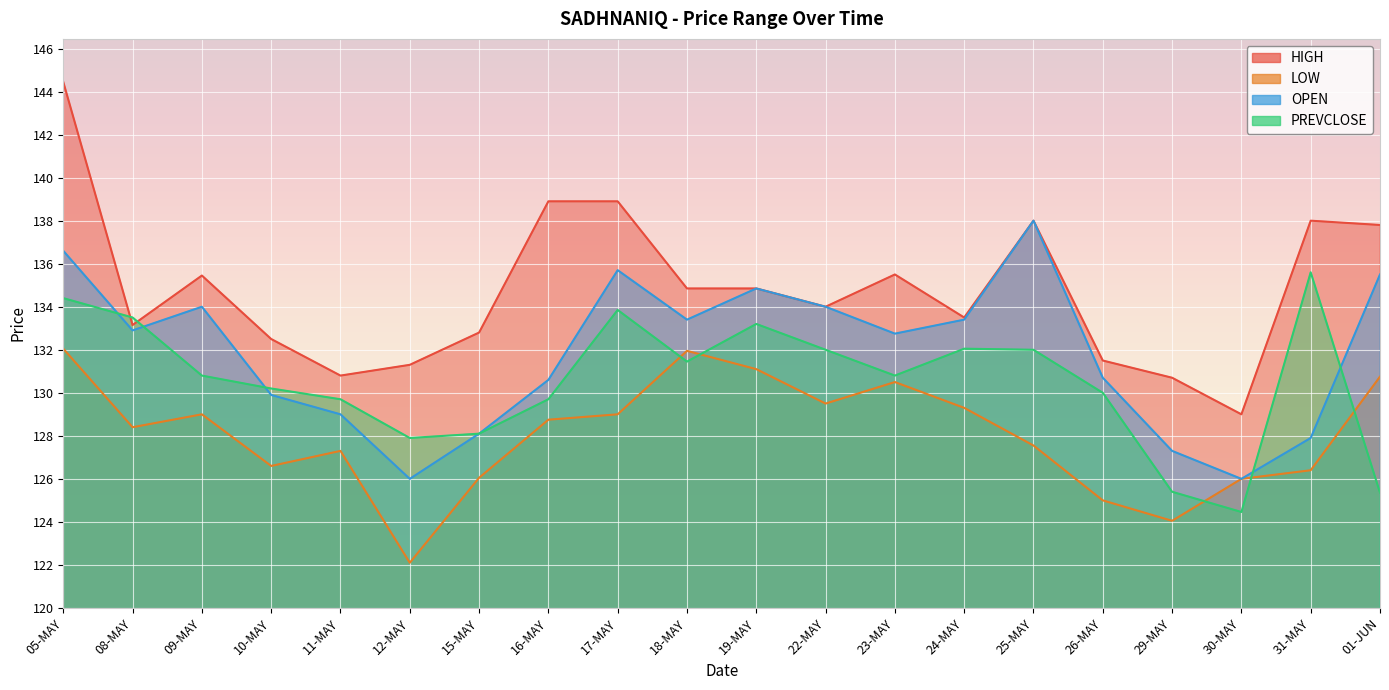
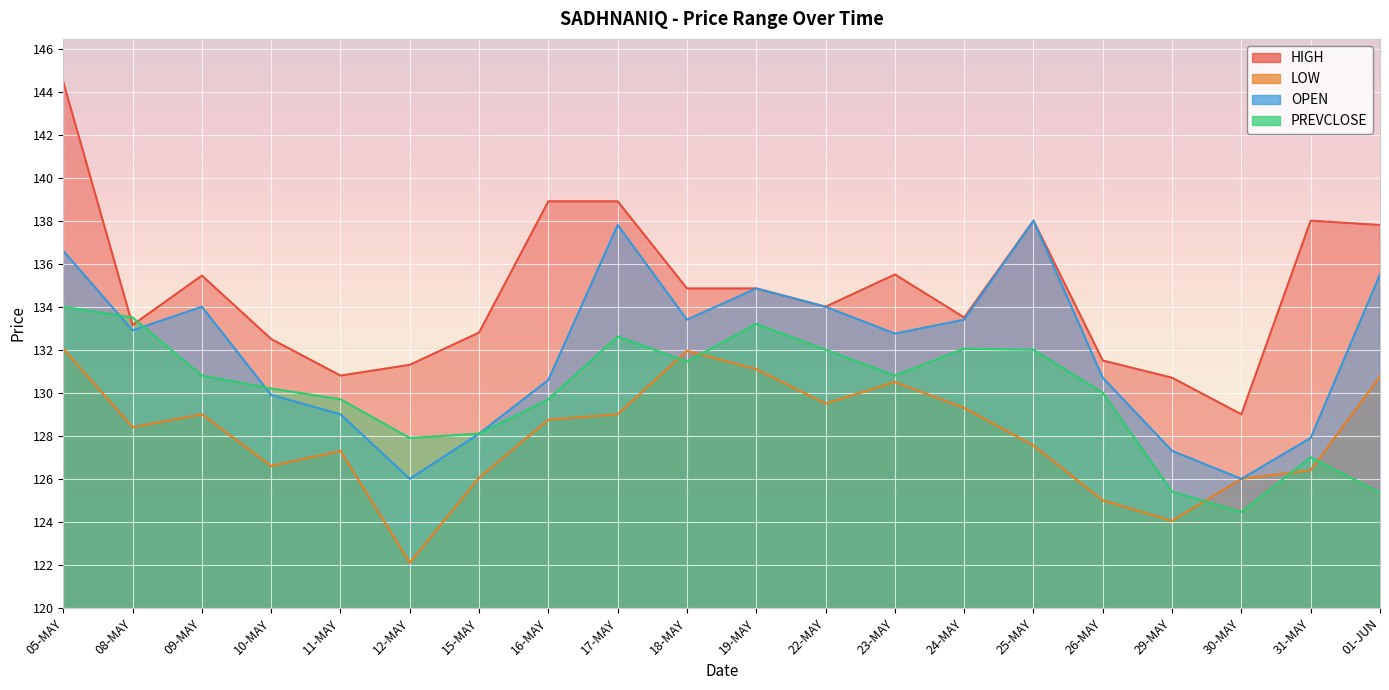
PREVCLOSE, 05-MAY: 134.4 -> 134.0
OPEN, 17-MAY: 135.7 -> 137.8
PREVCLOSE, 17-MAY: 133.9 -> 132.6
PREVCLOSE, 31-MAY: 135.6 -> 127.0
